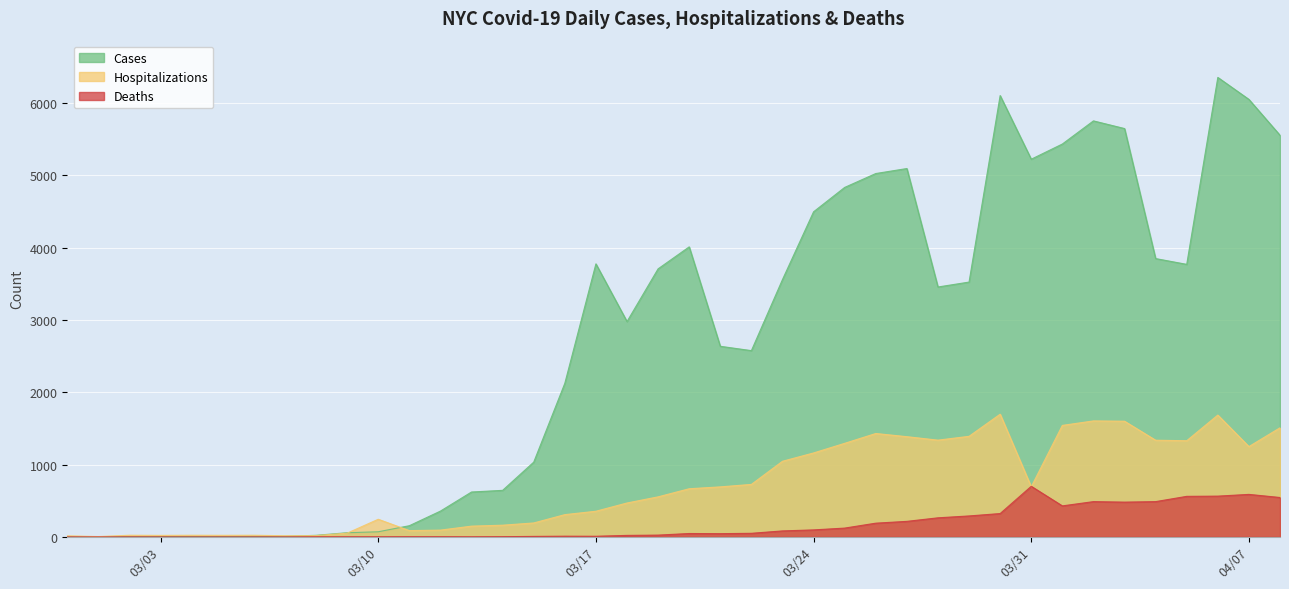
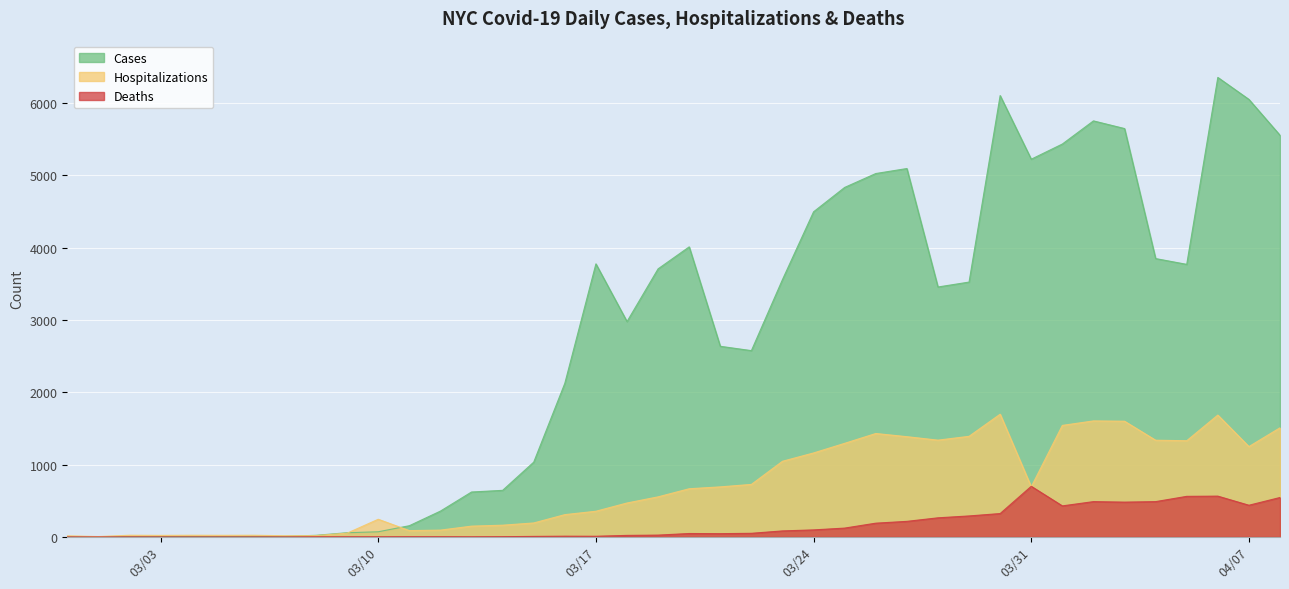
Deaths, 04/07: 600 -> 400
